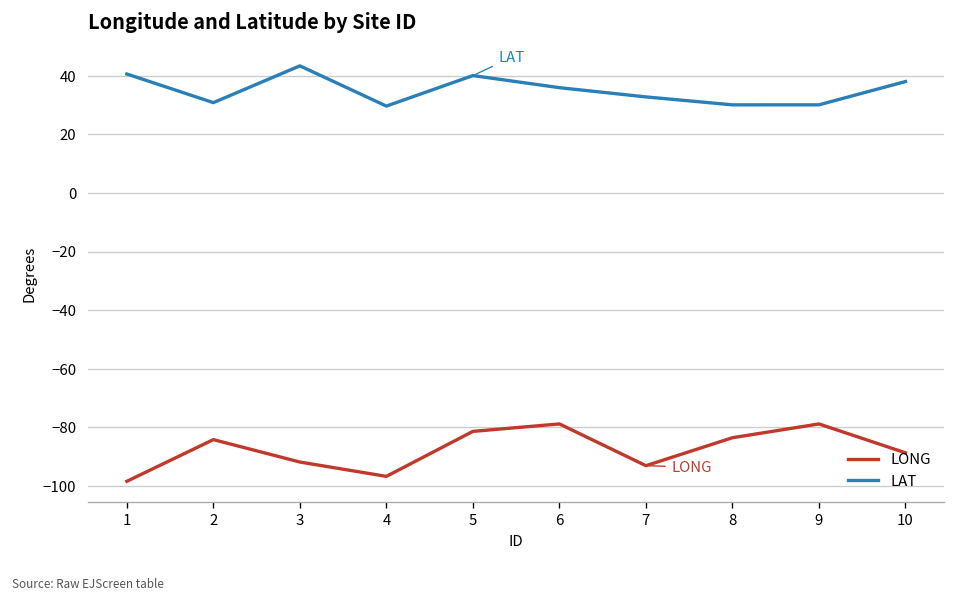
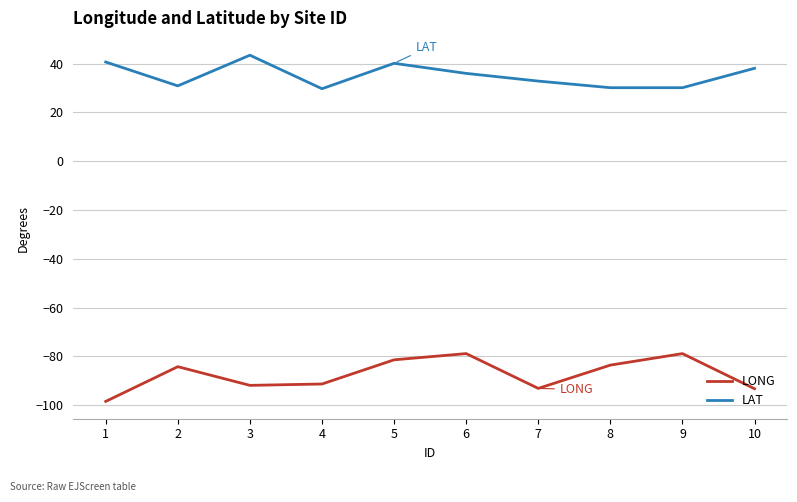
LONG, 4: -97 -> -91
LONG, 10: -89 -> -93
